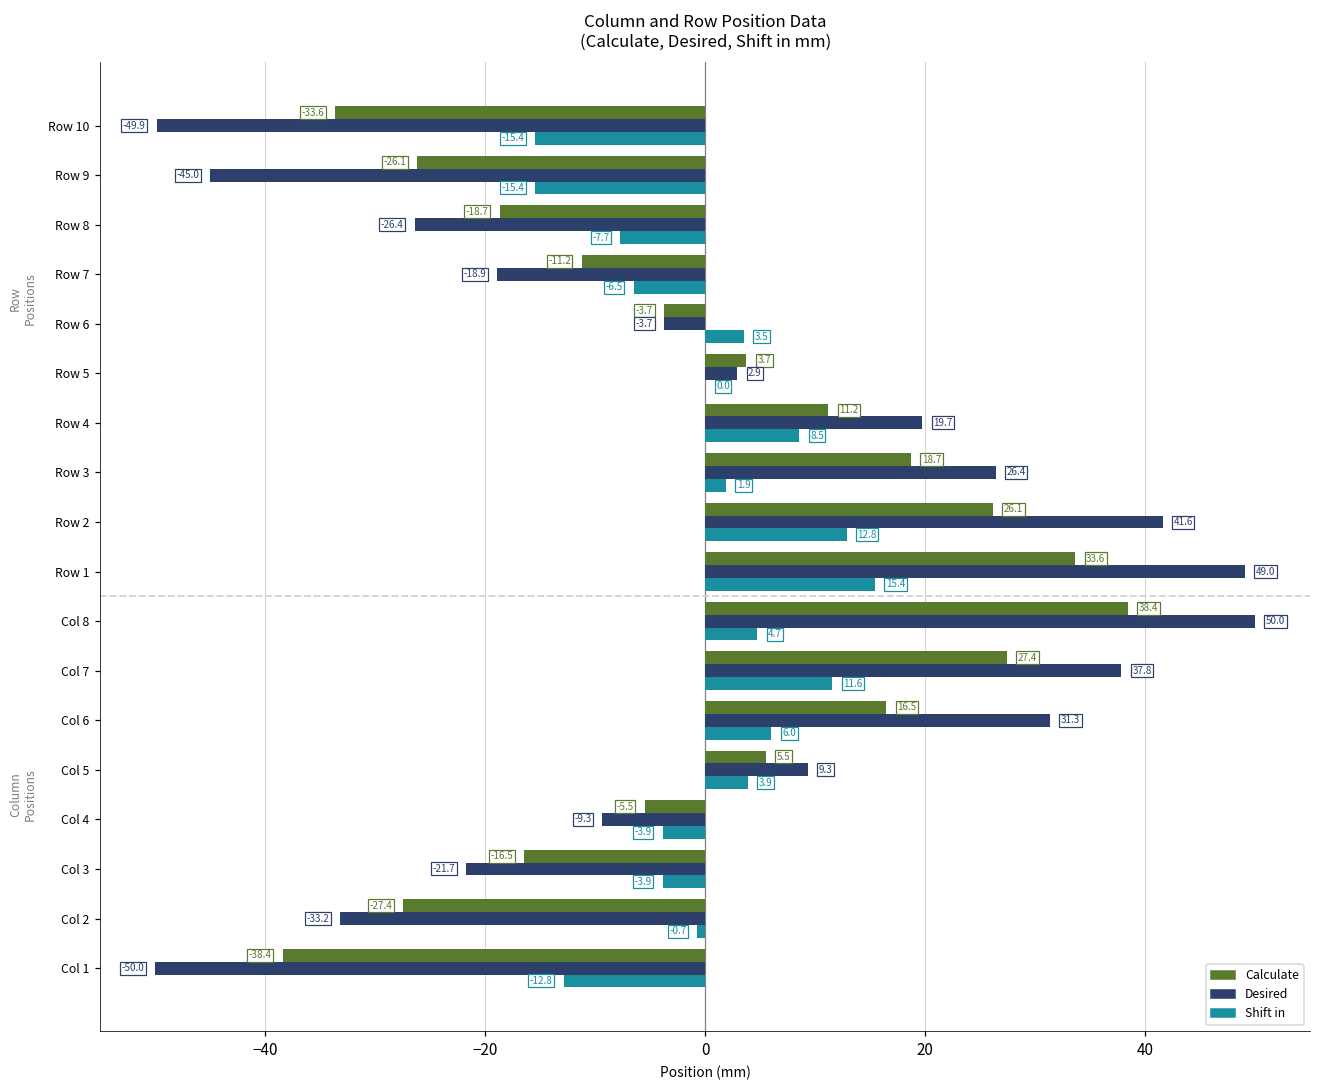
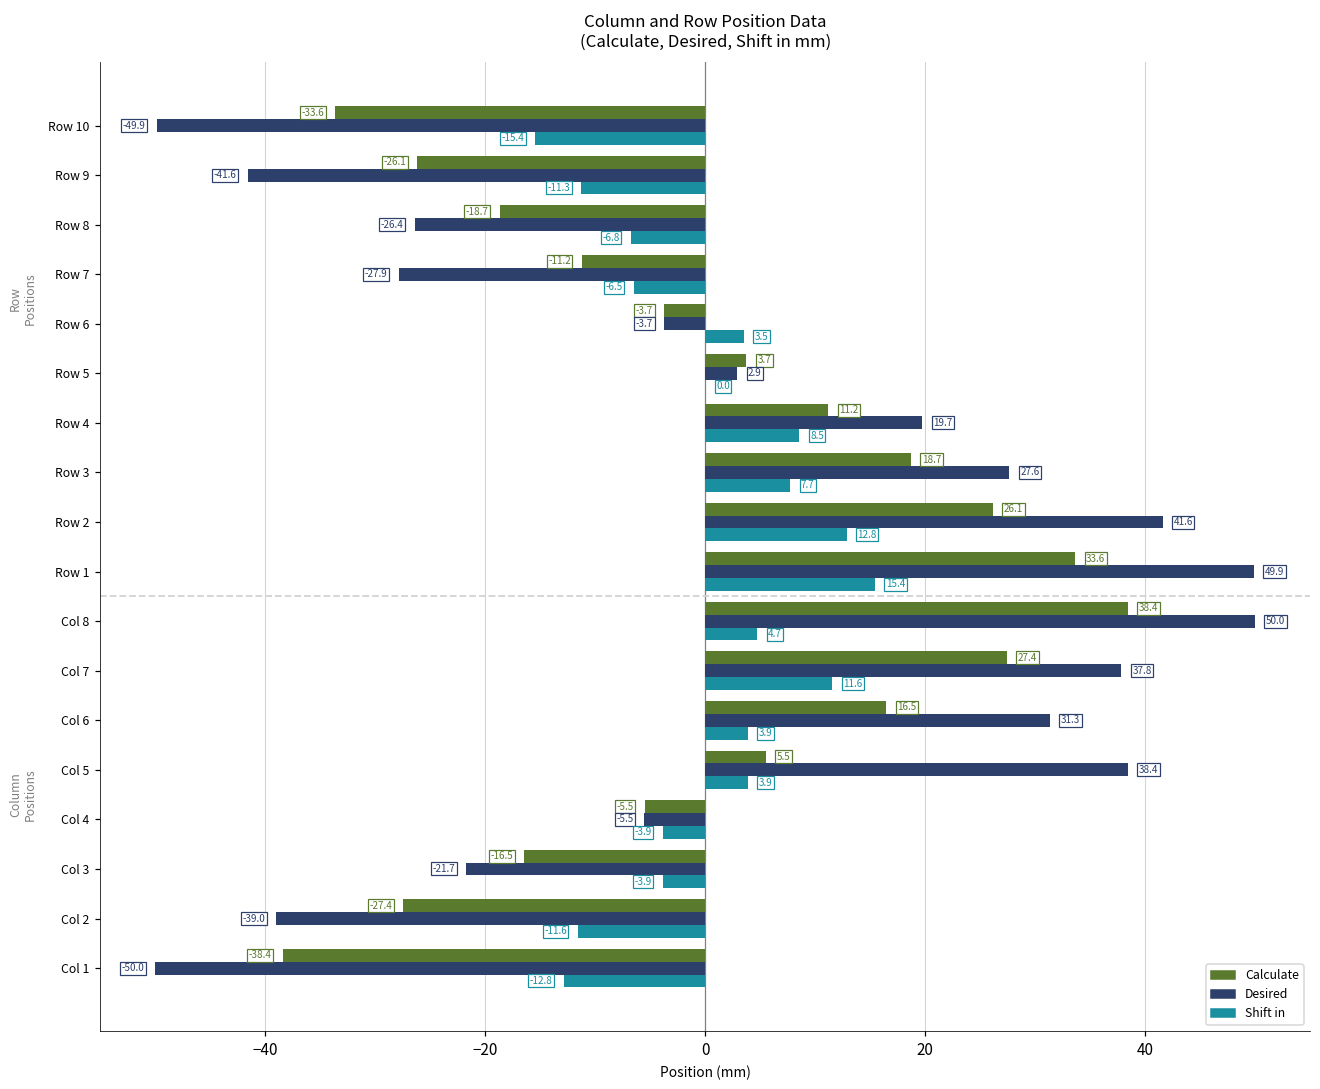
Desired, Row 9: -45.0 -> -41.6
Shift in, Row 9: -15.4 -> -11.3
Shift in, Row 8: -7.7 -> -6.8
Desired, Row 7: -18.9 -> -27.9
Desired, Row 3: 26.4 -> 27.6
Shift in, Row 3: 1.9 -> 7.7
Desired, Row 1: 49.0 -> 49.9
Shift in, Col 6: 6.0 -> 3.9
Desired, Col 5: 9.3 -> 38.4
Desired, Col 4: -9.3 -> -5.5
Desired, Col 2: -33.2 -> -39.0
Shift in, Col 2: -0.7 -> -11.6
